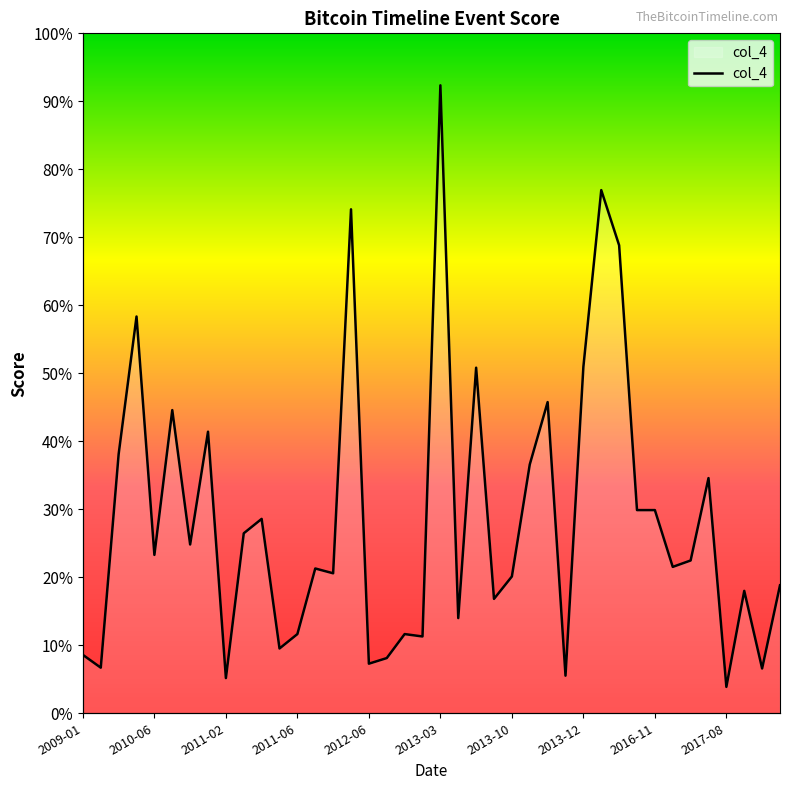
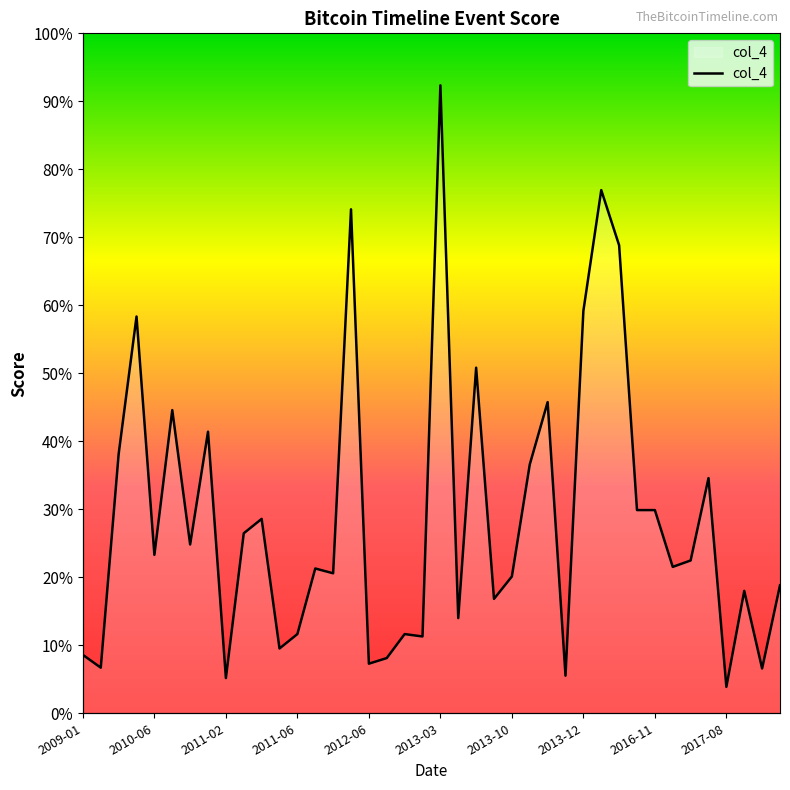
2013-12: 51% -> 59%
